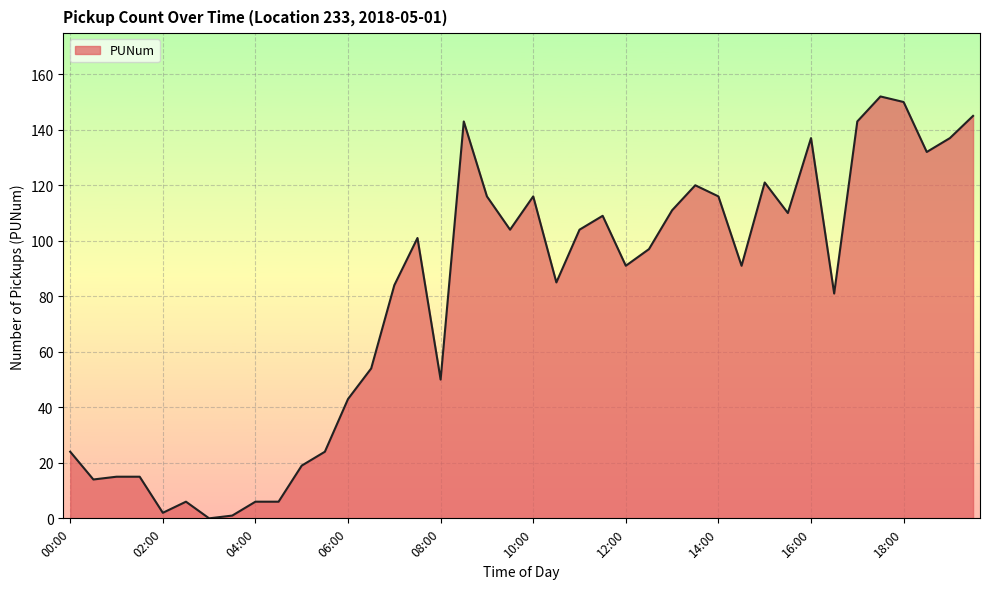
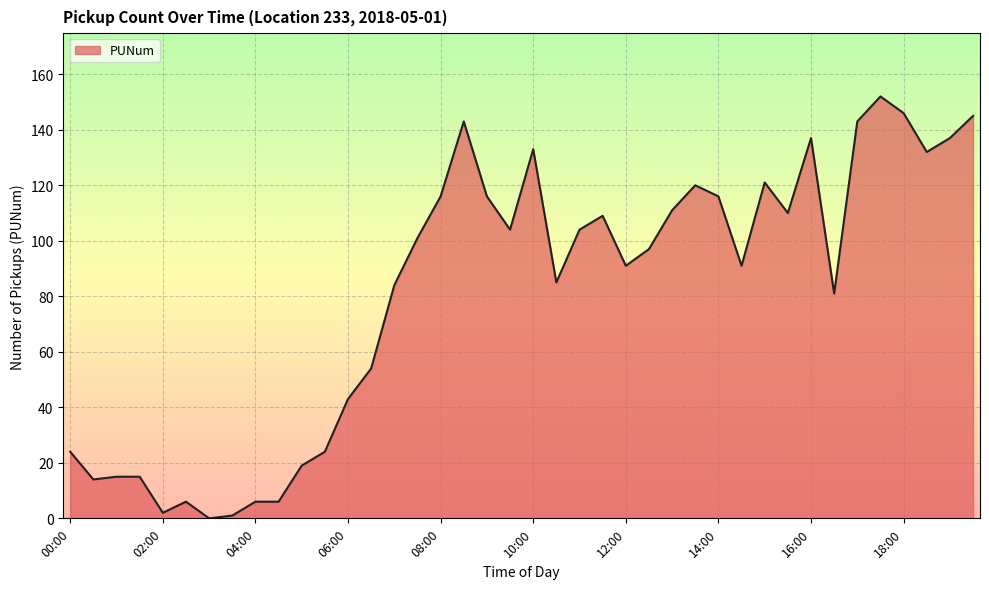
08:00: 50 -> 116
10:00: 116 -> 133
18:00: 150 -> 146
